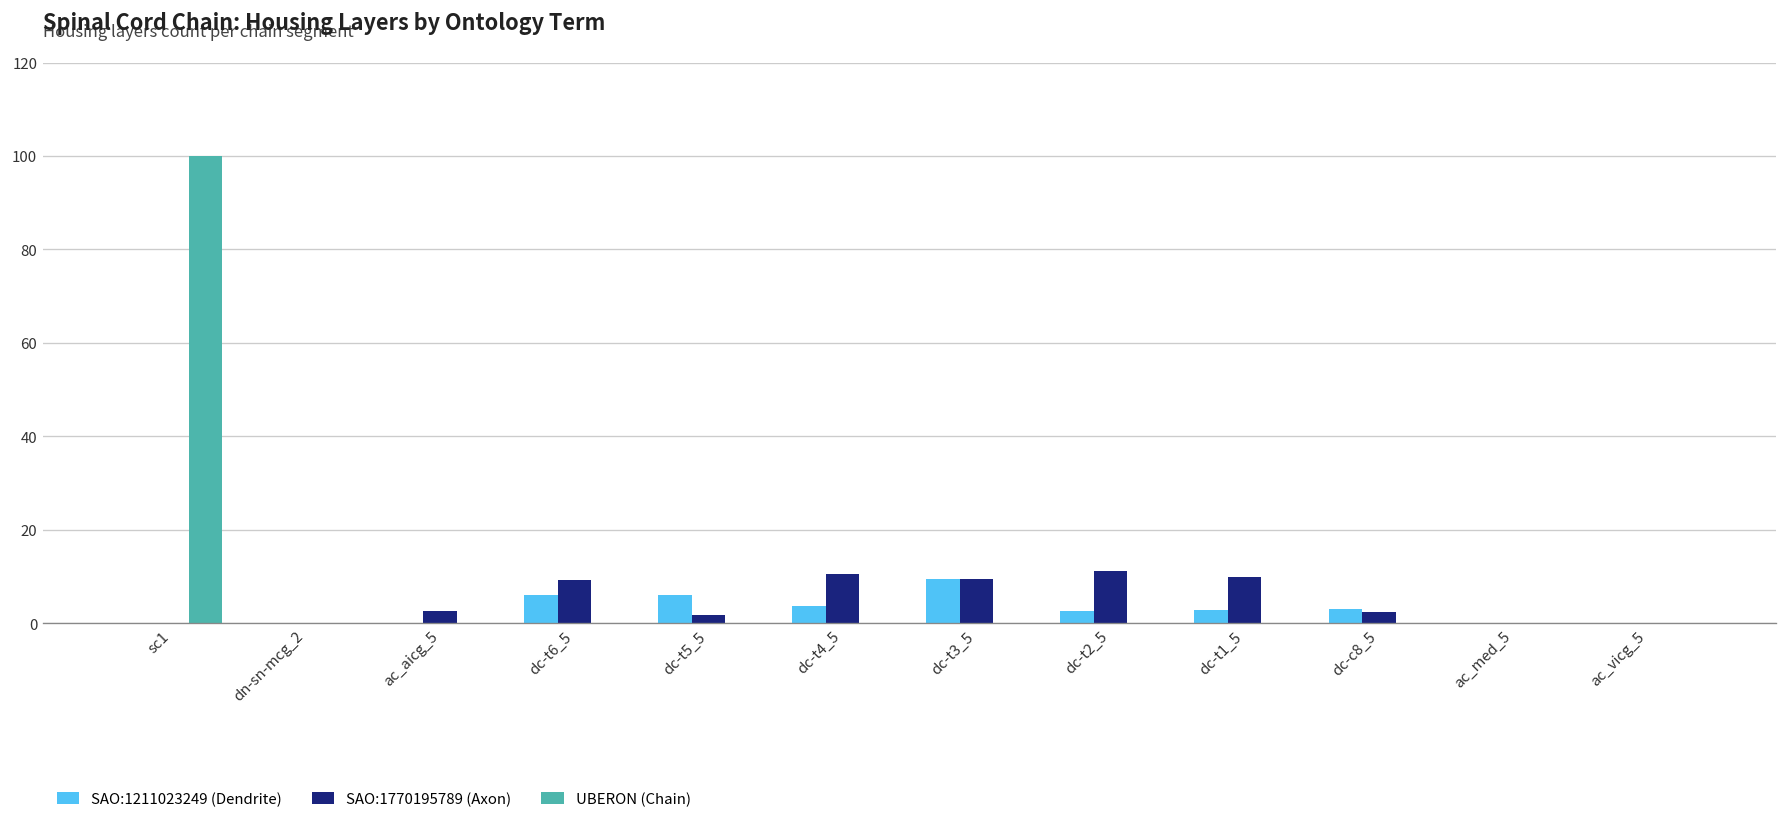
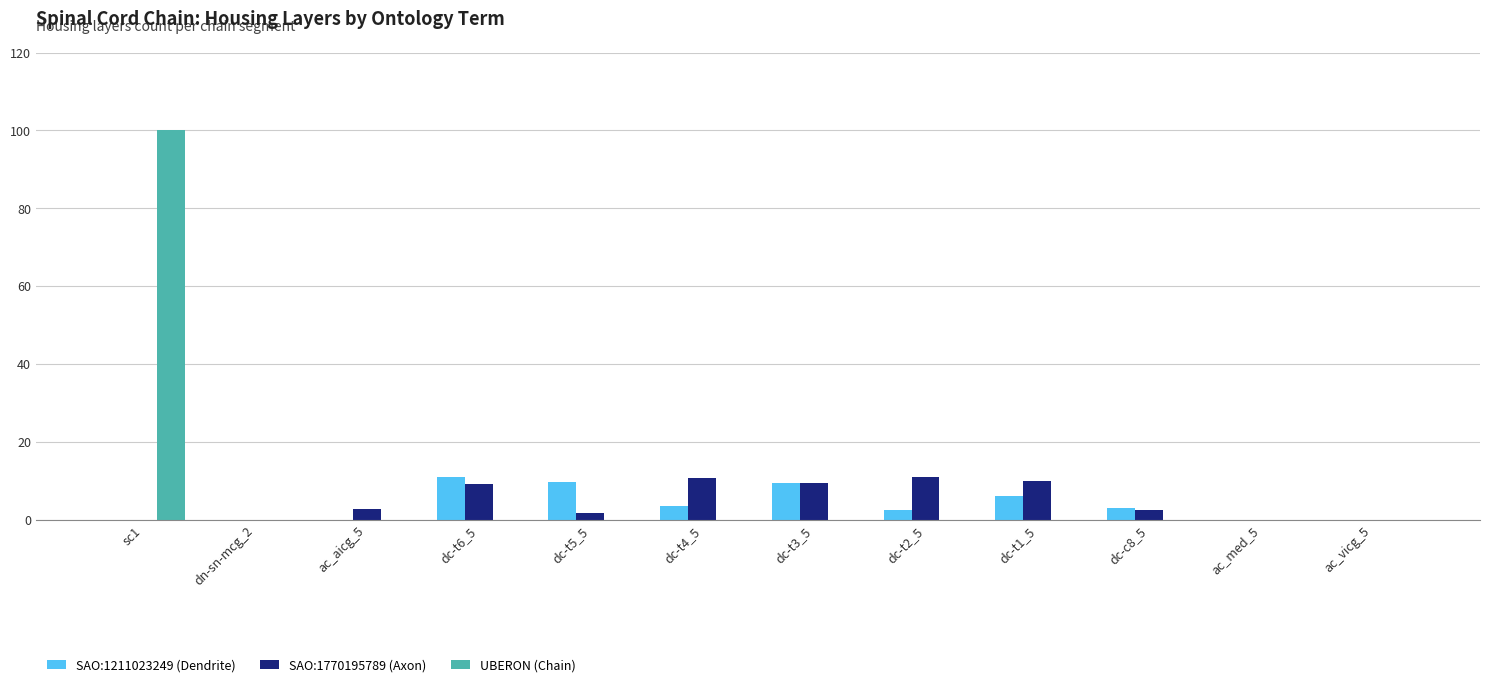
SAO:1211023249 (Dendrite), dc-t6_5: 6 -> 11
SAO:1211023249 (Dendrite), dc-t5_5: 6 -> 10
SAO:1211023249 (Dendrite), dc-t1_5: 3 -> 6
